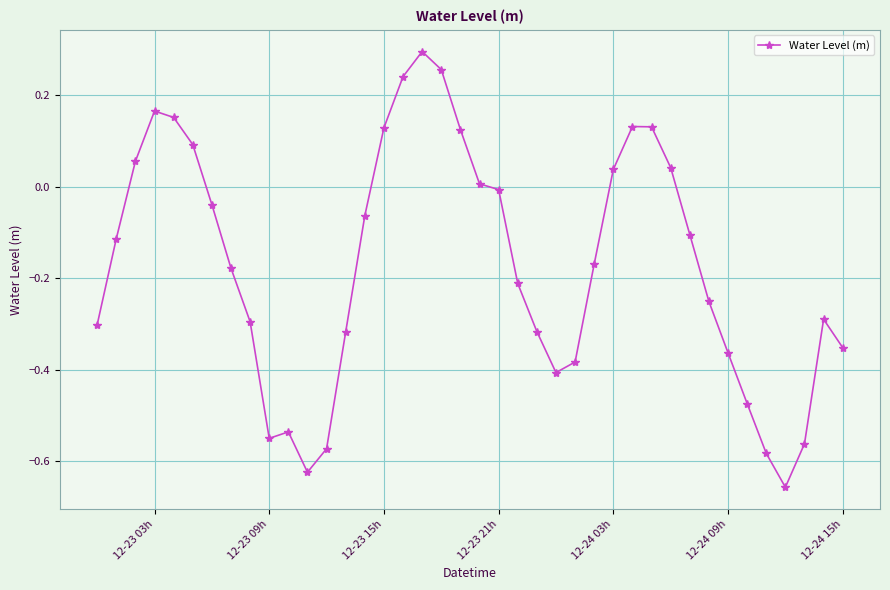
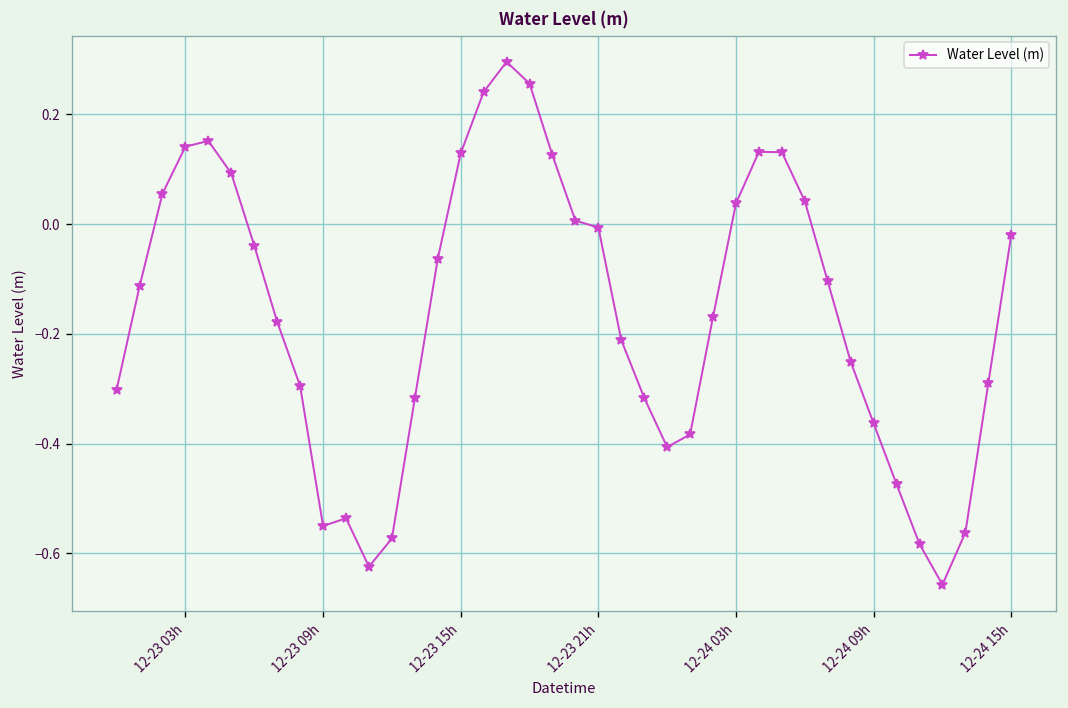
12-23 03h: 0.17 -> 0.14
12-24 15h: -0.35 -> -0.02
